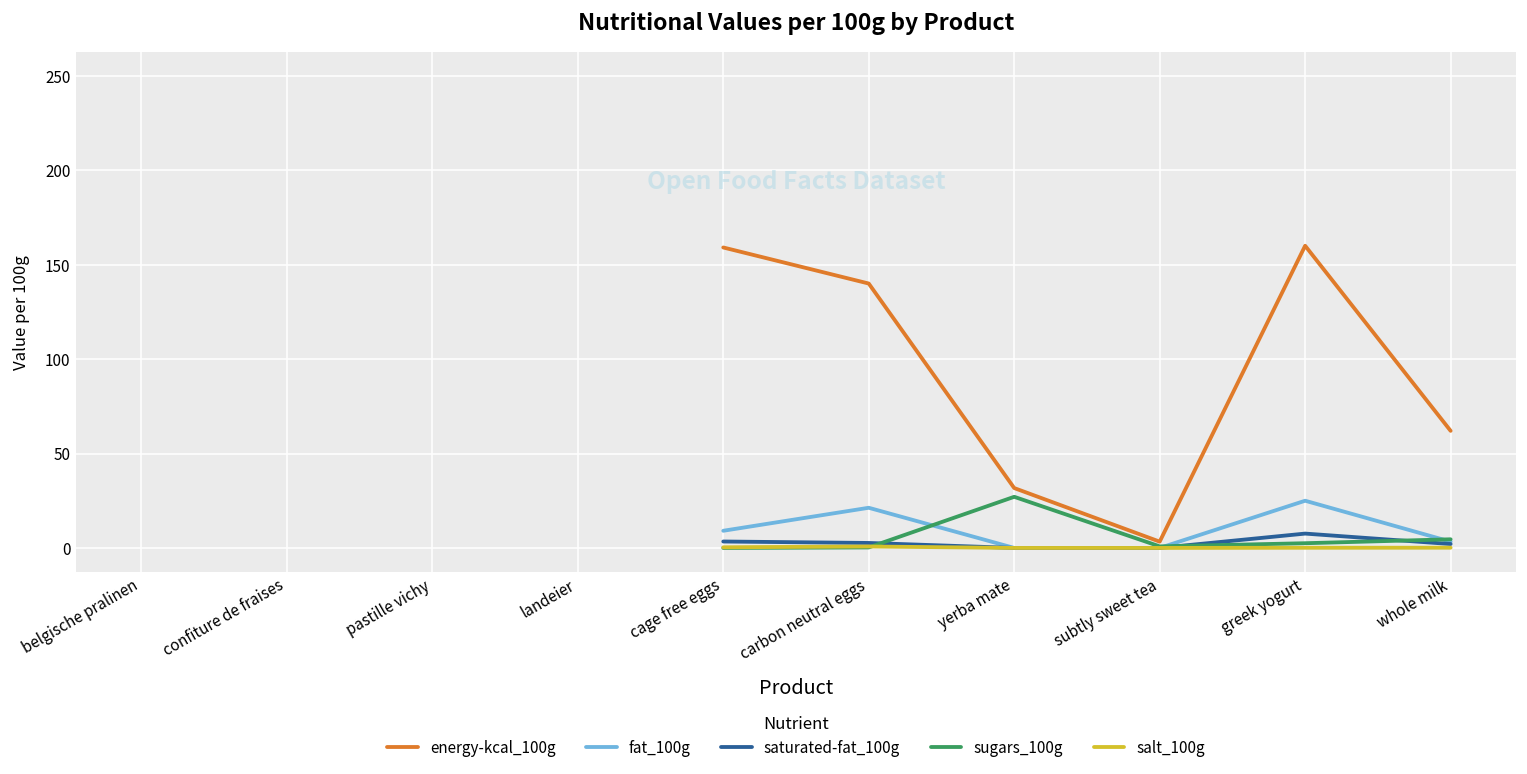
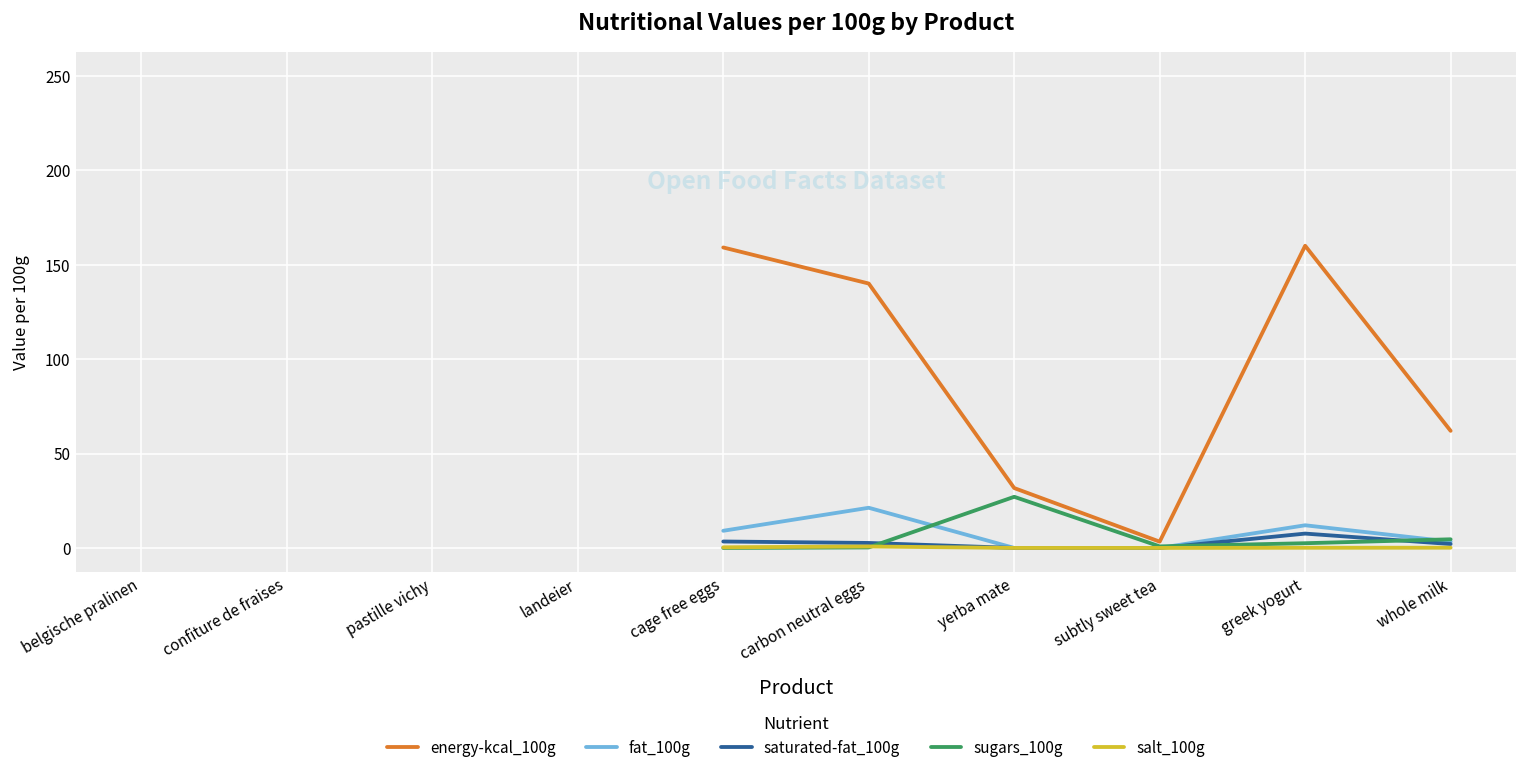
fat_100g, greek yogurt: 25 -> 12
